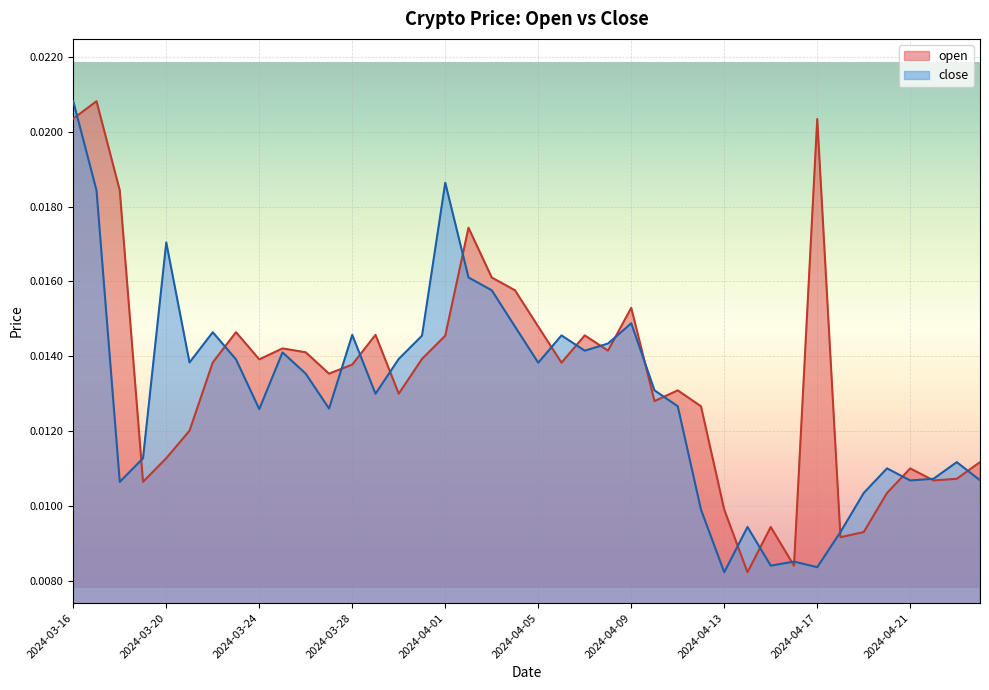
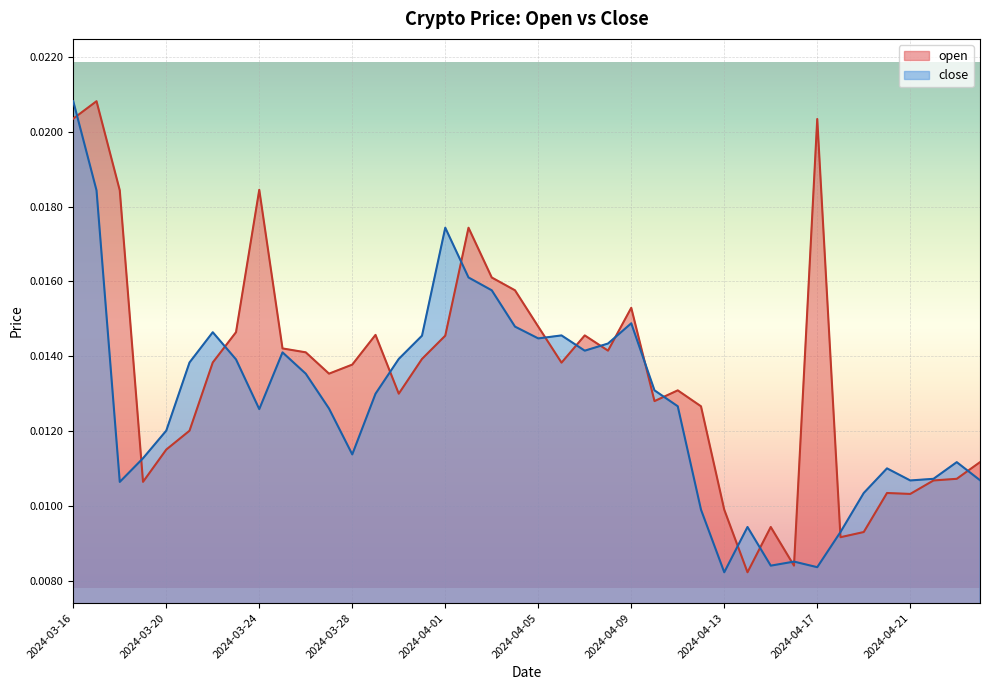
open, 2024-03-20: 0.0113 -> 0.0115
close, 2024-03-20: 0.0170 -> 0.0120
open, 2024-03-24: 0.0139 -> 0.0184
close, 2024-03-28: 0.0146 -> 0.0114
close, 2024-04-01: 0.0186 -> 0.0174
close, 2024-04-05: 0.0138 -> 0.0145
open, 2024-04-21: 0.0110 -> 0.0103
